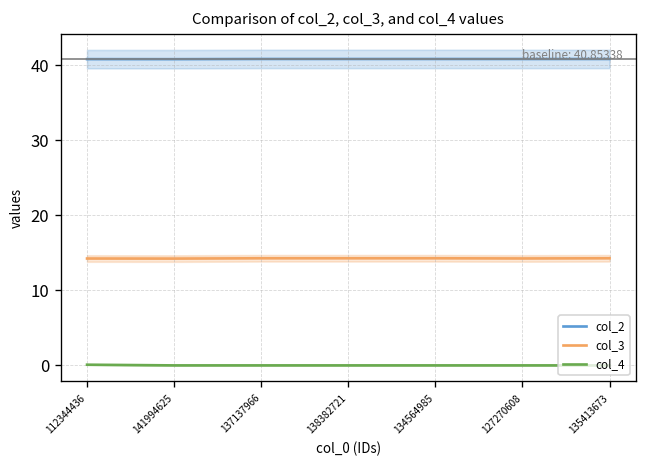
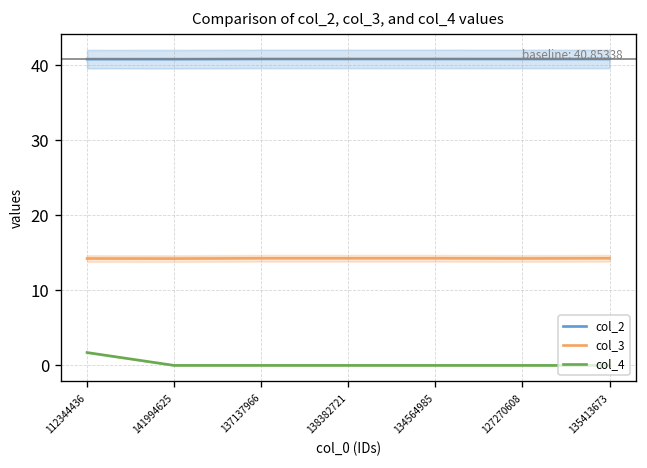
col_4, 112344436: 0 -> 2
